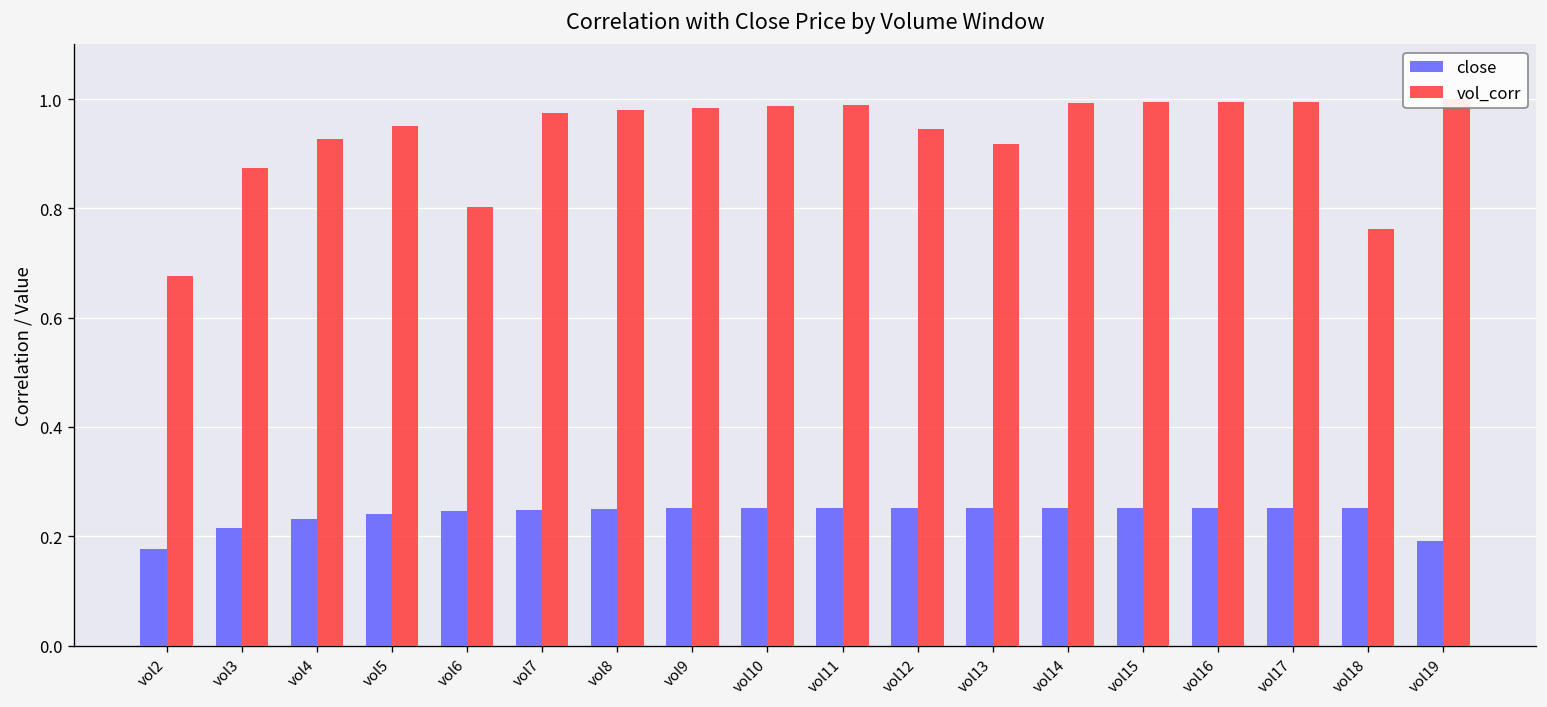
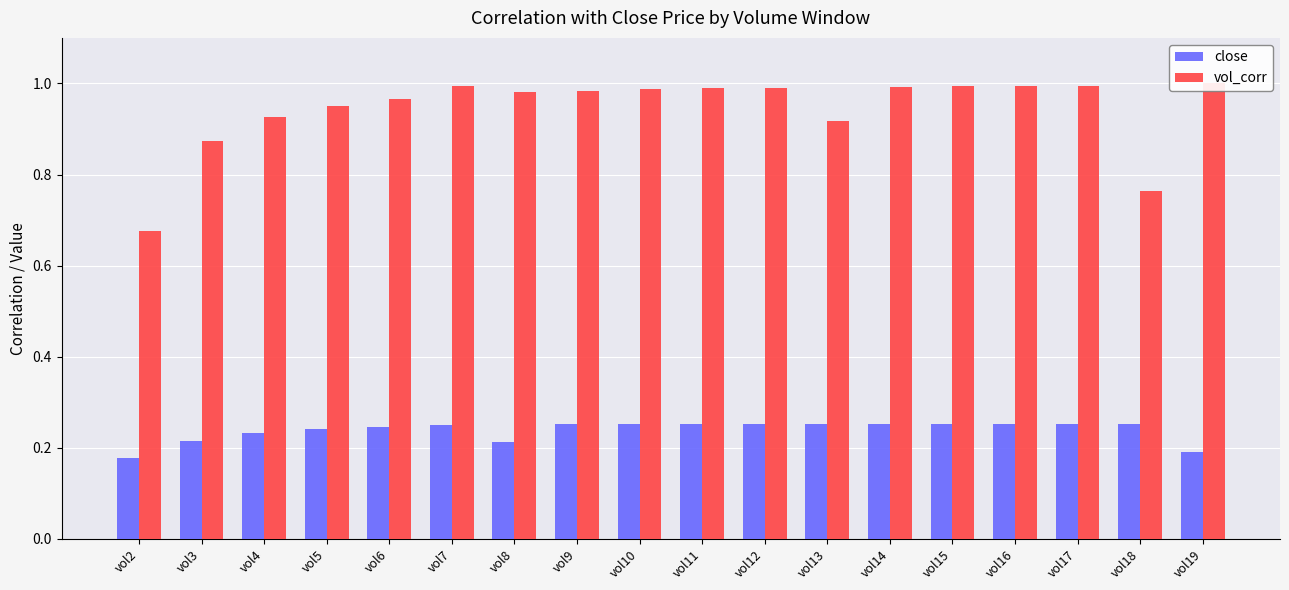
vol_corr, vol6: 0.80 -> 0.97
vol_corr, vol7: 0.97 -> 0.99
close, vol8: 0.25 -> 0.21
vol_corr, vol12: 0.95 -> 0.99
